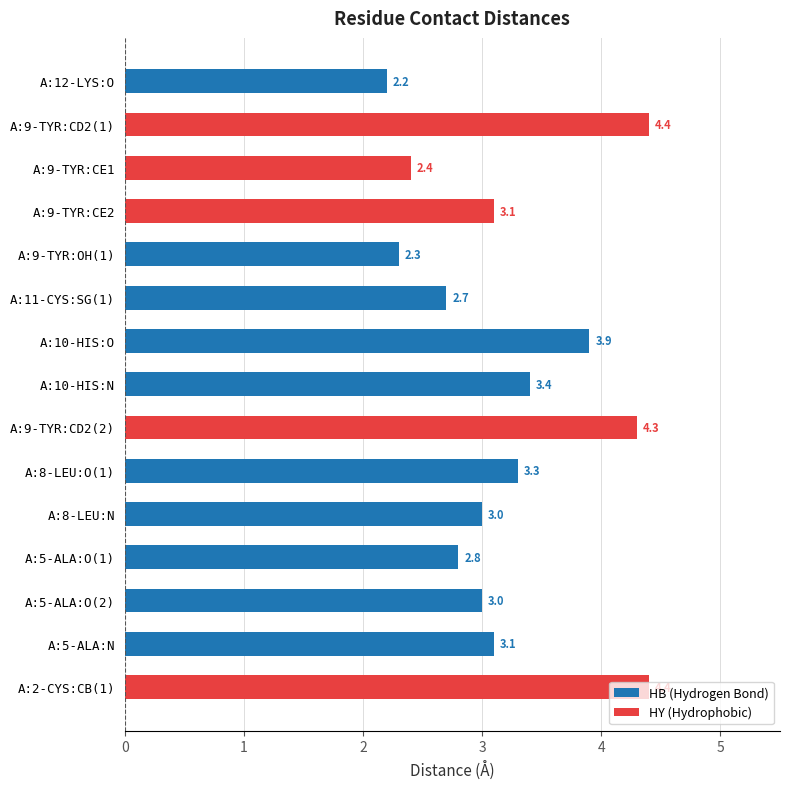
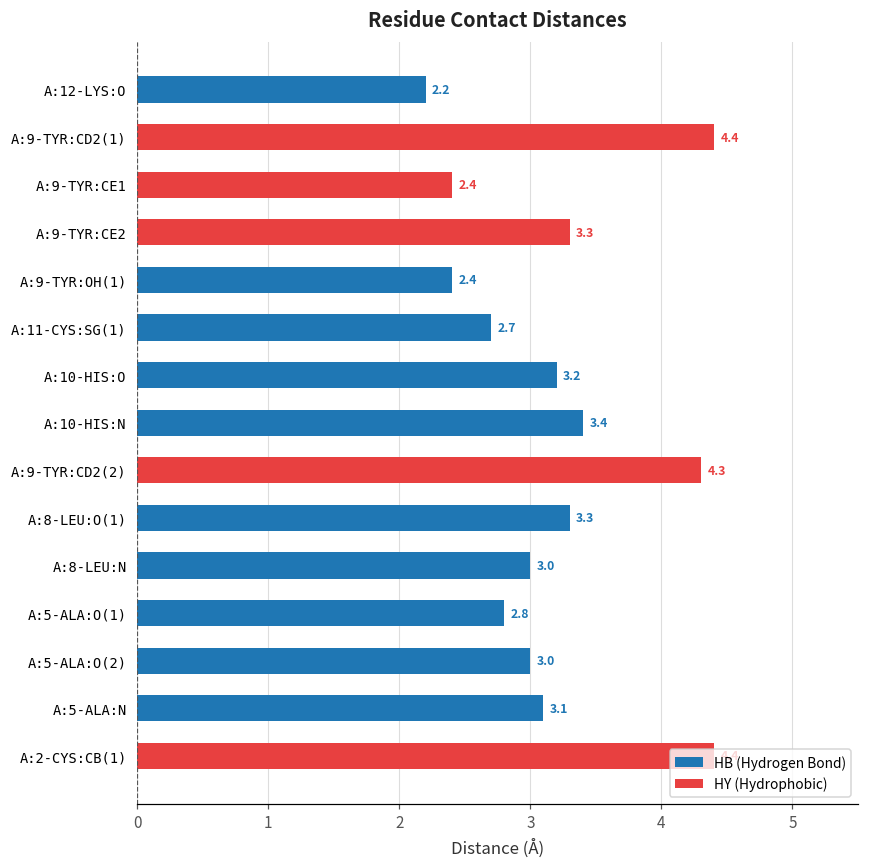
A:9-TYR:CE2: 3.1 -> 3.3
A:9-TYR:OH(1): 2.3 -> 2.4
A:10-HIS:O: 3.9 -> 3.2
